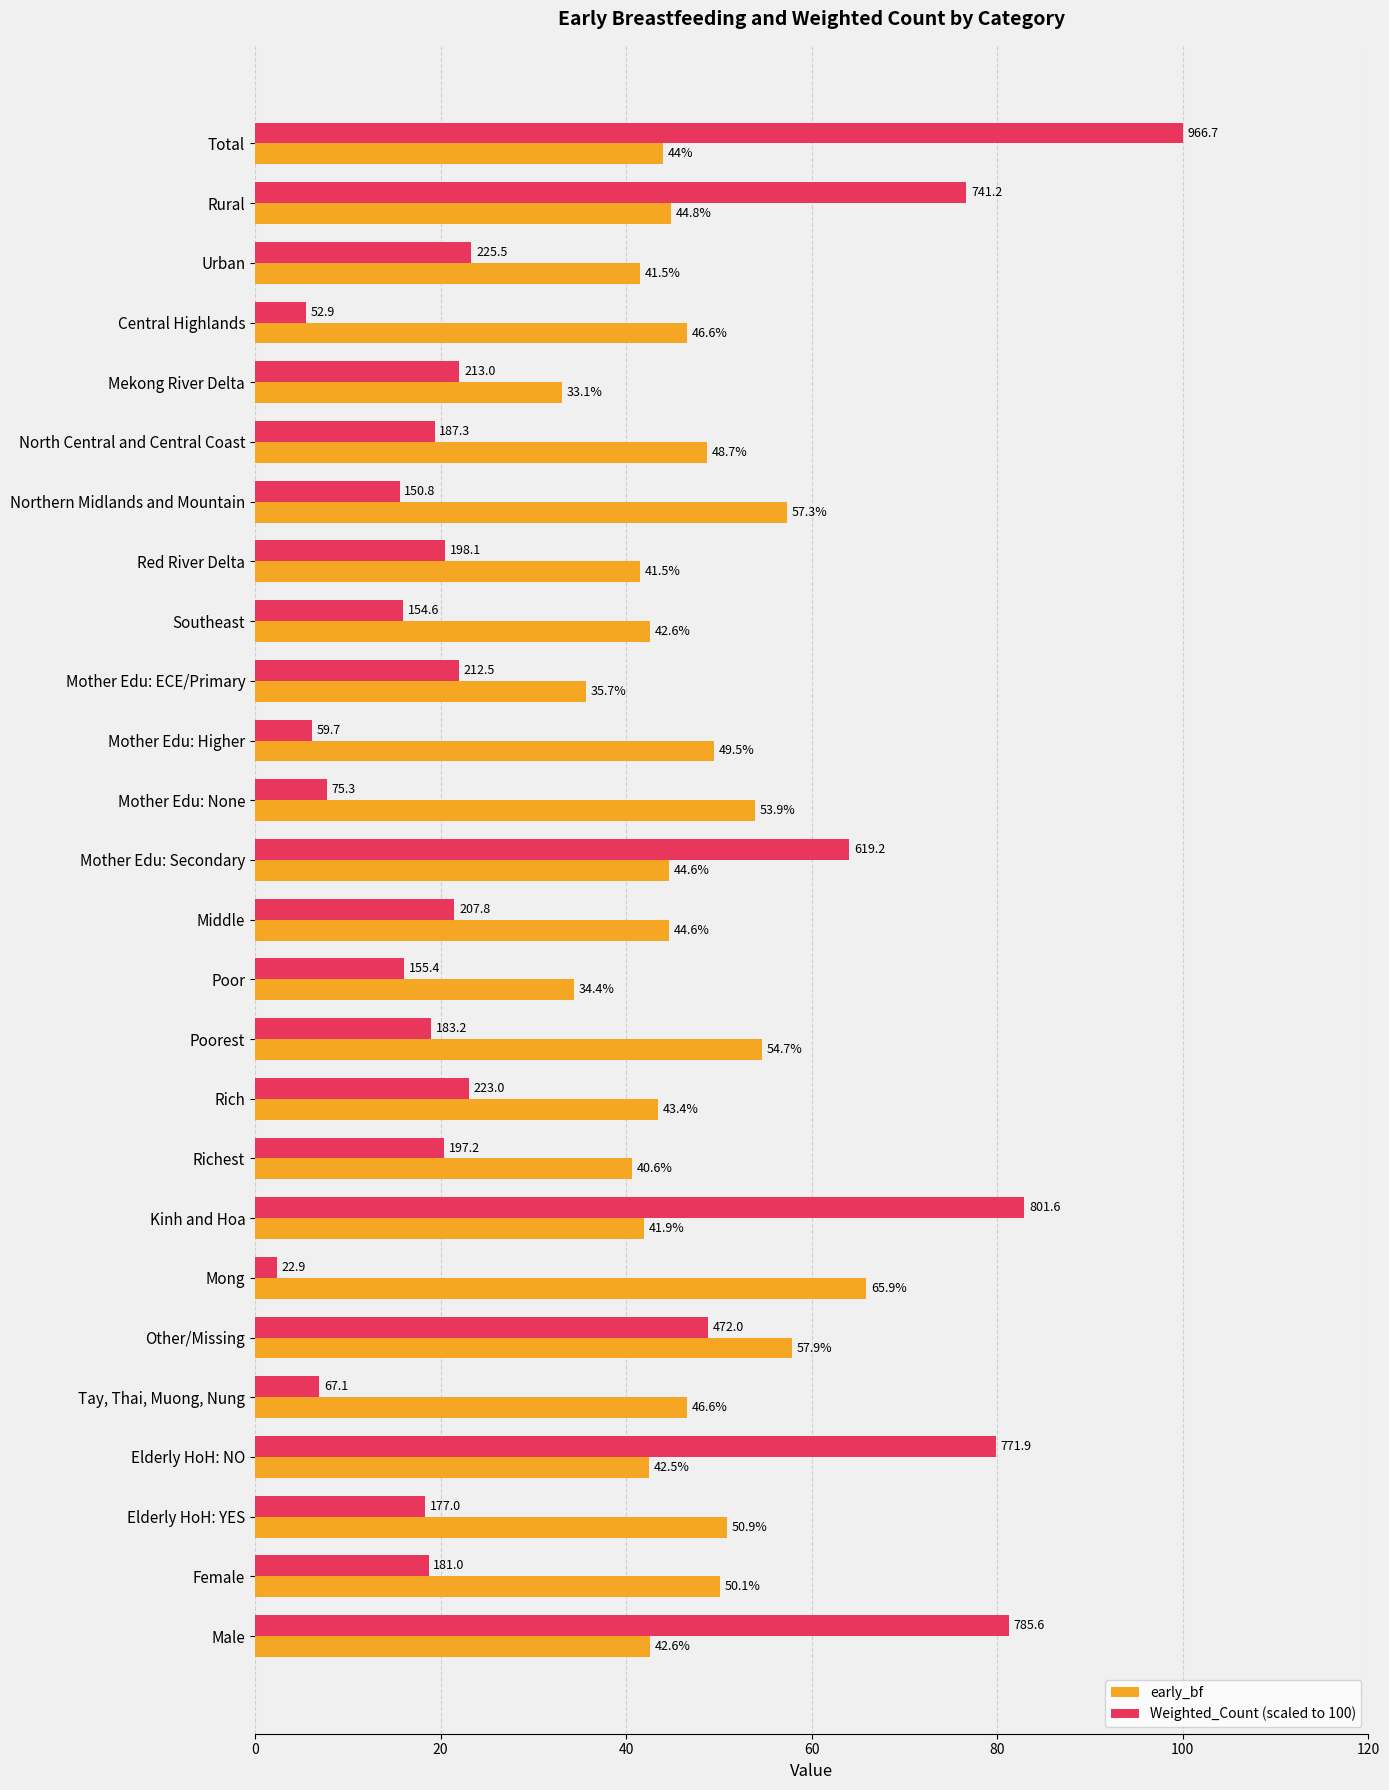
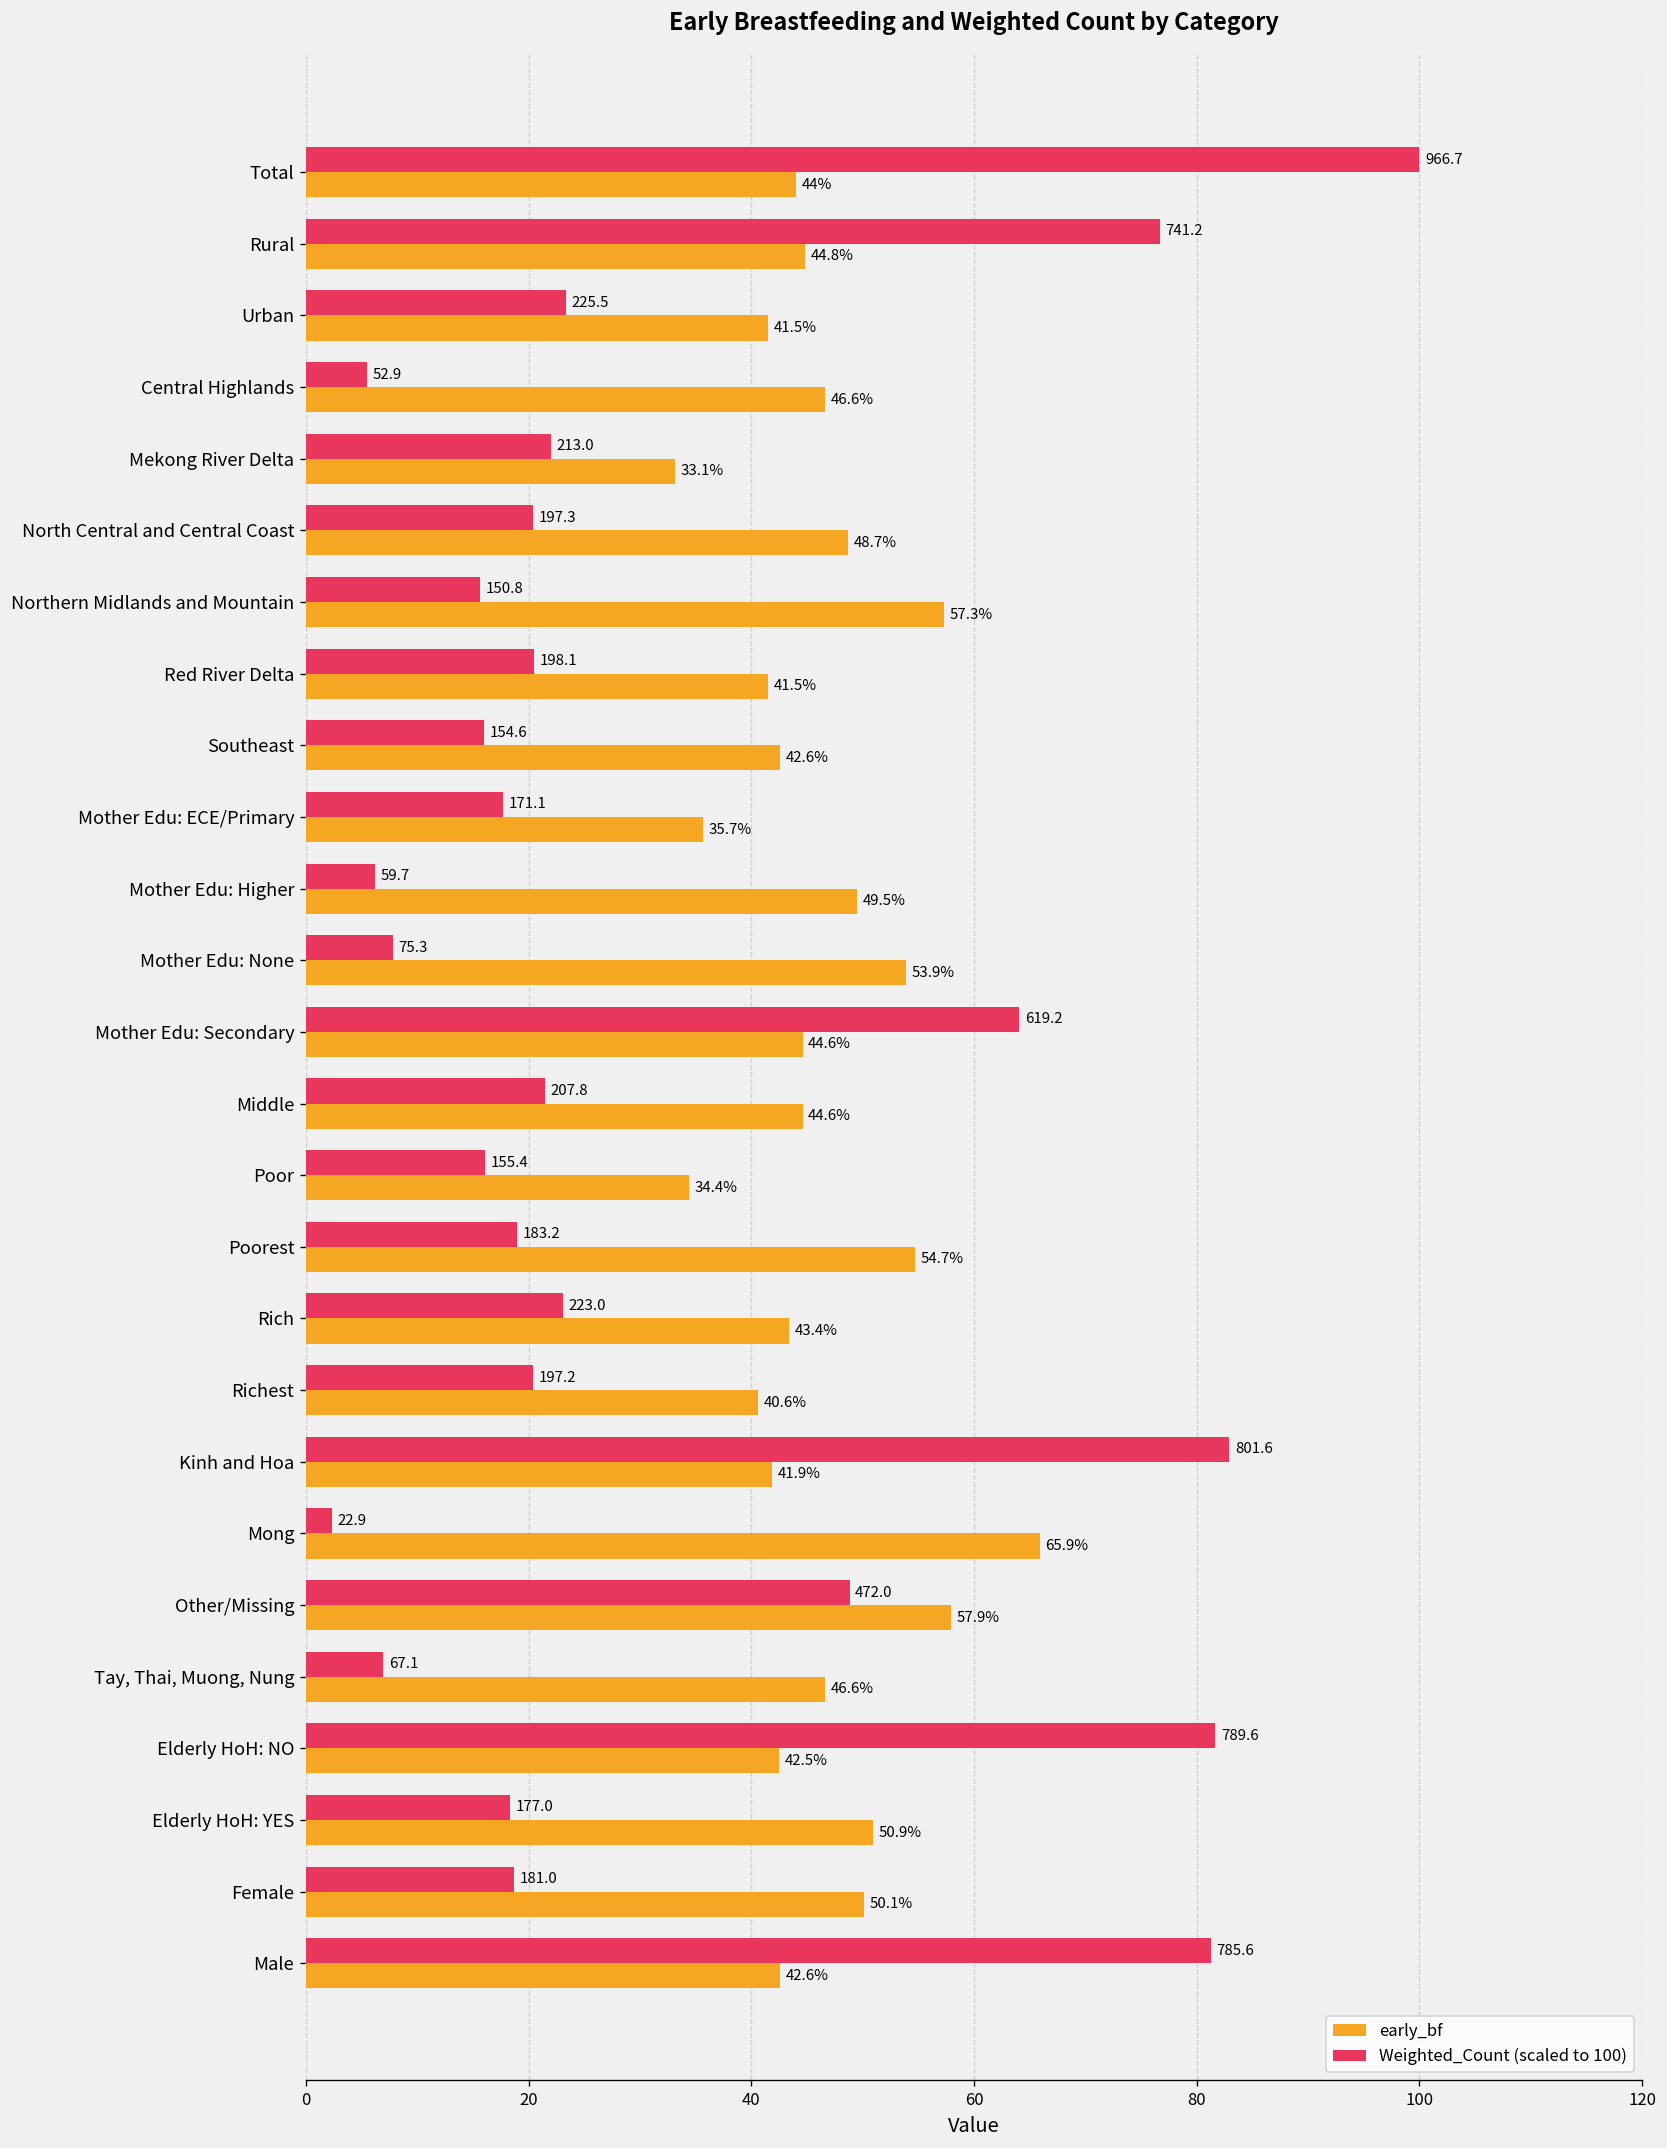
Weighted_Count (scaled to 100), North Central and Central Coast: 187.3 -> 197.3
Weighted_Count (scaled to 100), Mother Edu: ECE/Primary: 212.5 -> 171.1
Weighted_Count (scaled to 100), Elderly HoH: NO: 771.9 -> 789.6
